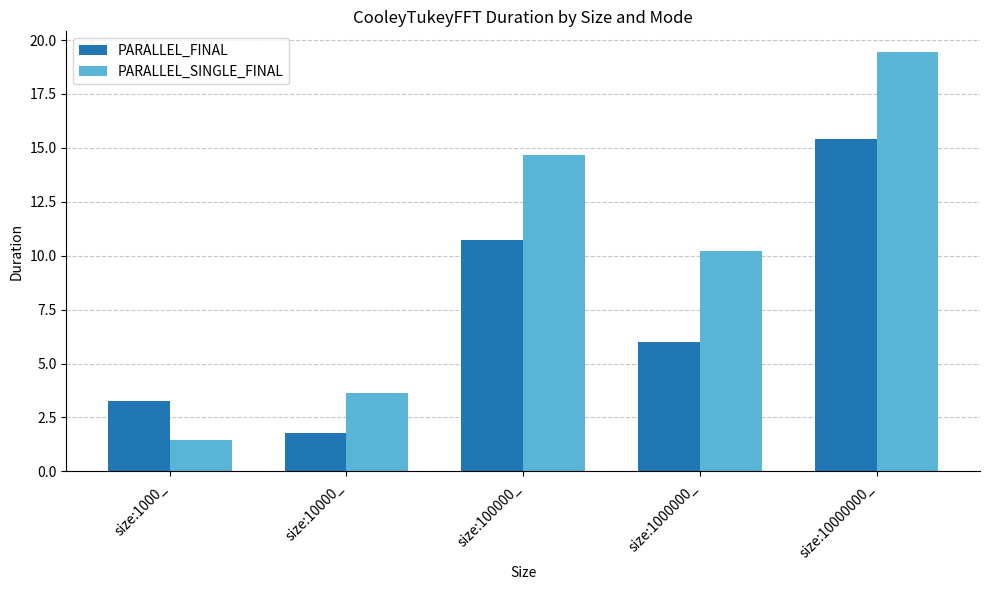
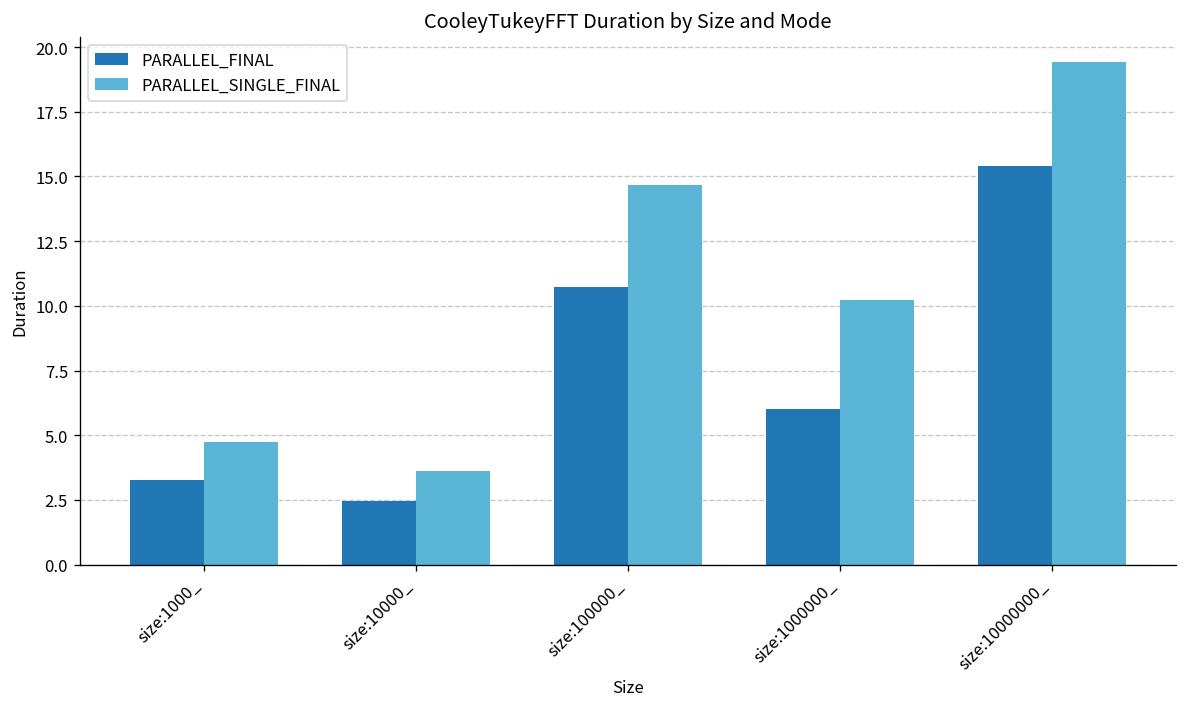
PARALLEL_SINGLE_FINAL, size:1000_: 1.4 -> 4.7
PARALLEL_FINAL, size:10000_: 1.8 -> 2.4
